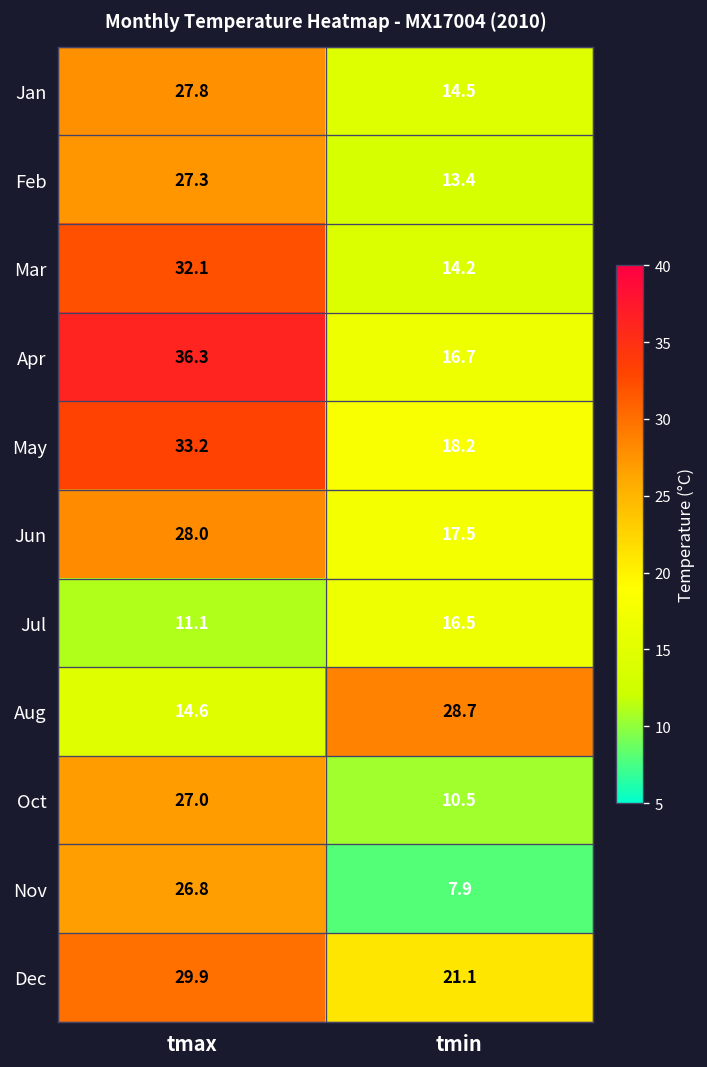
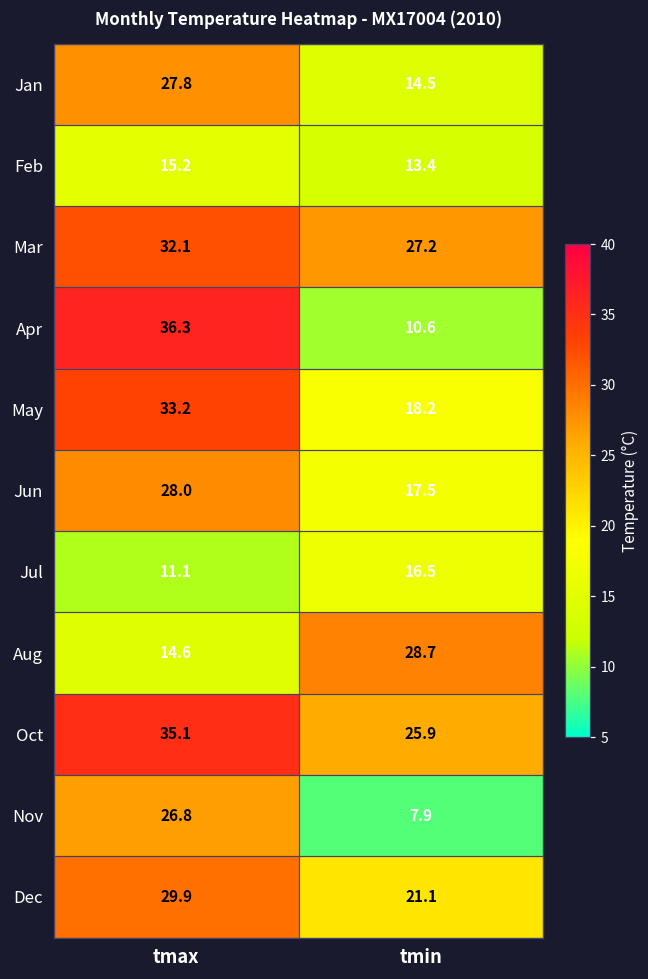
Feb, tmax: 27.3 -> 15.2
Mar, tmin: 14.2 -> 27.2
Apr, tmin: 16.7 -> 10.6
Oct, tmax: 27.0 -> 35.1
Oct, tmin: 10.5 -> 25.9
